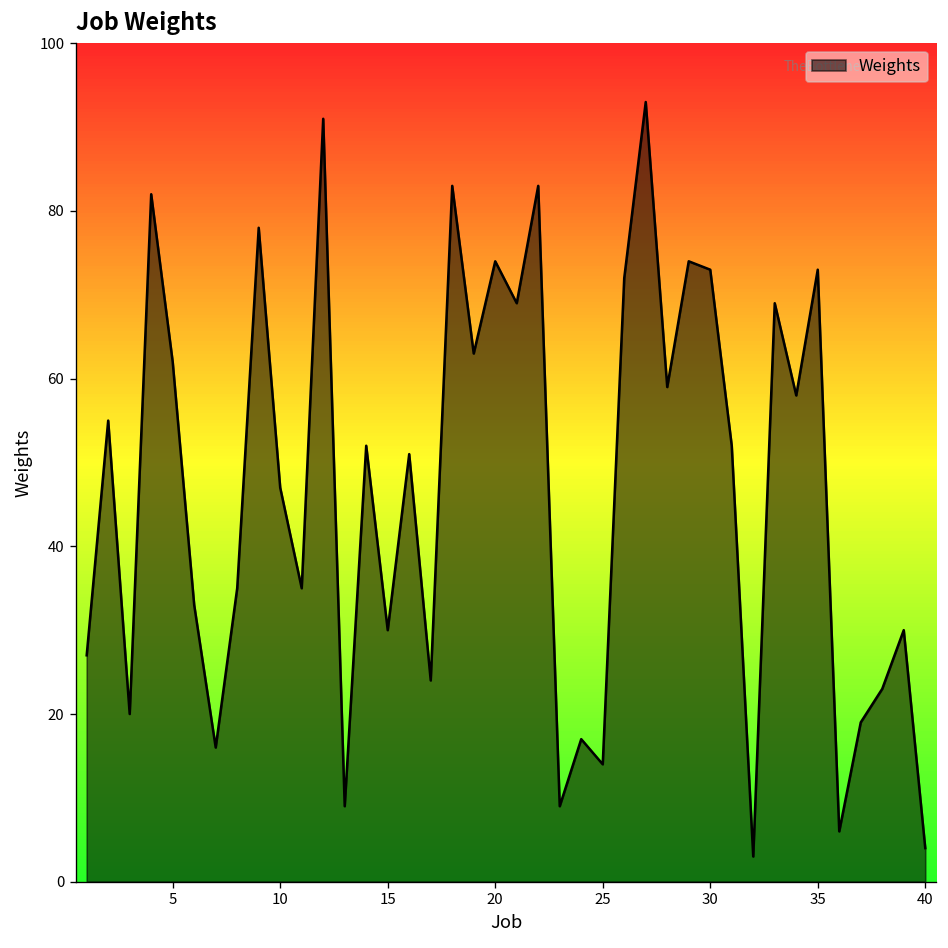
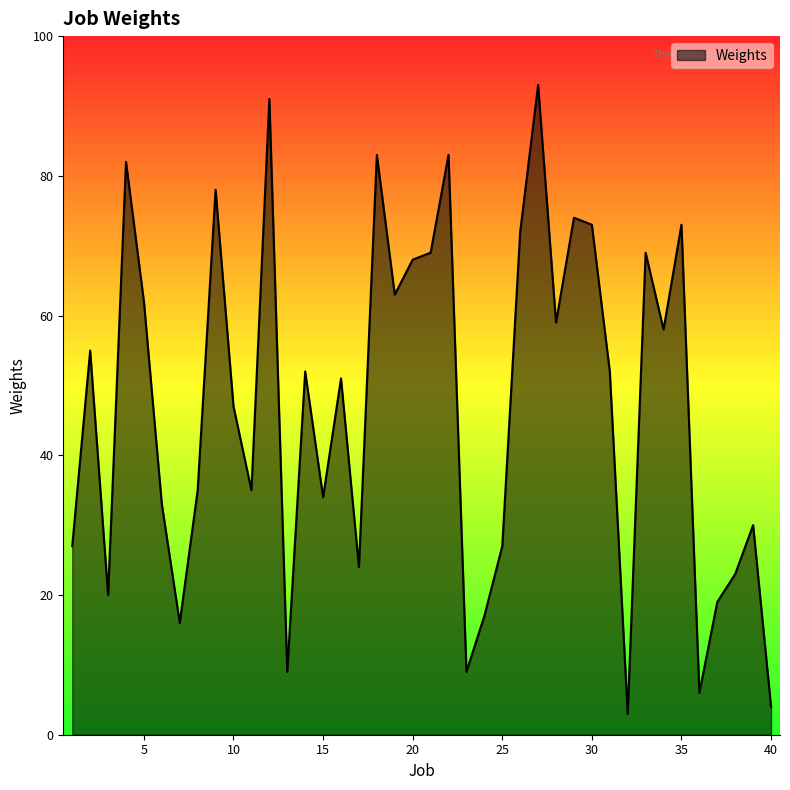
15: 30 -> 34
20: 74 -> 68
25: 14 -> 27
